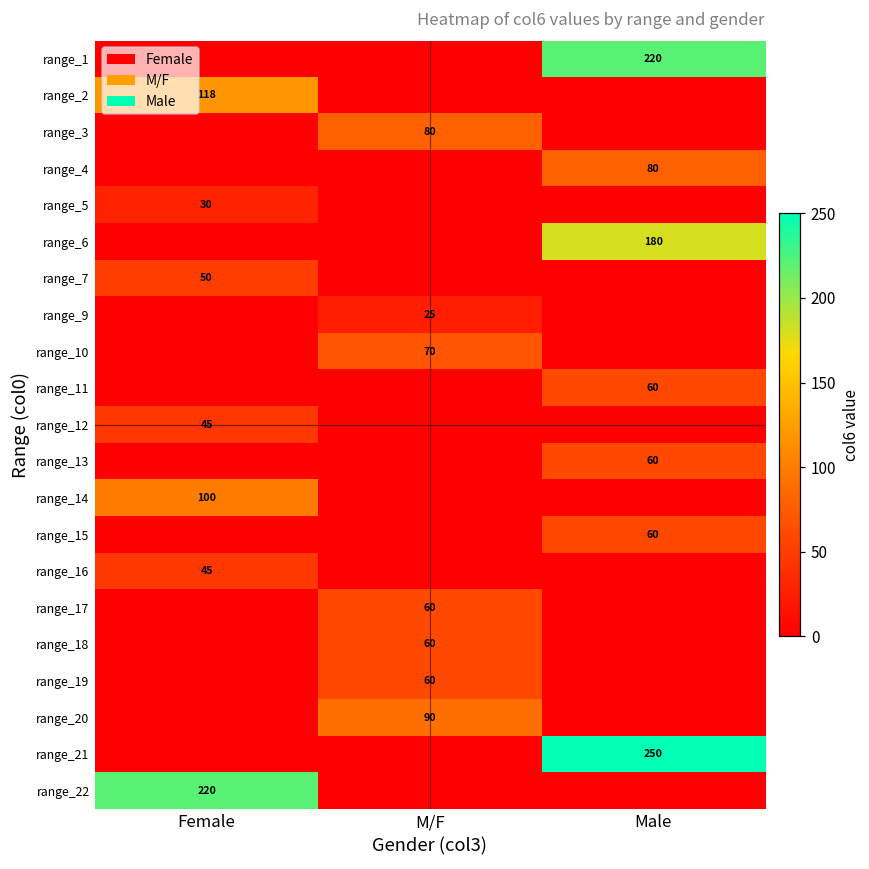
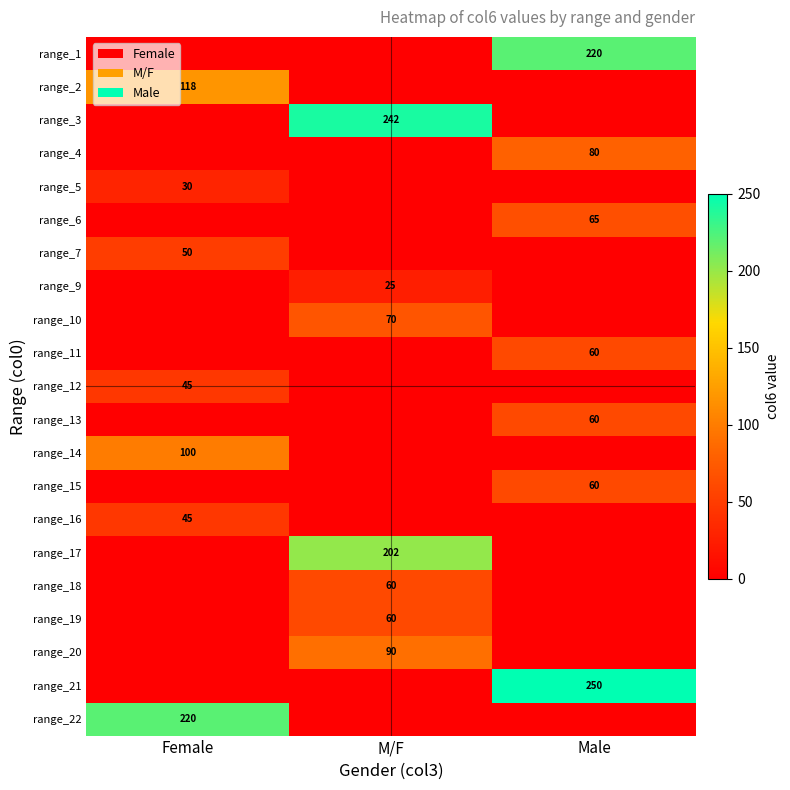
range_3, M/F: 80 -> 242
range_6, Male: 180 -> 65
range_17, M/F: 60 -> 202
